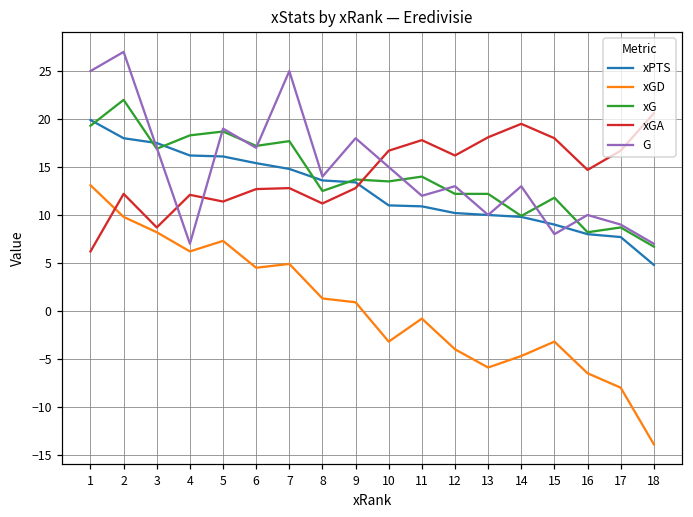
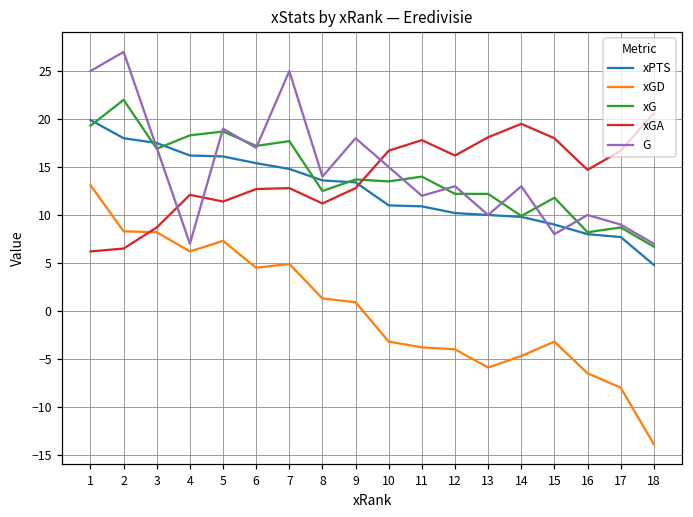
xGD, 2: 10 -> 8
xGA, 2: 12 -> 7
xGD, 11: -1 -> -4
